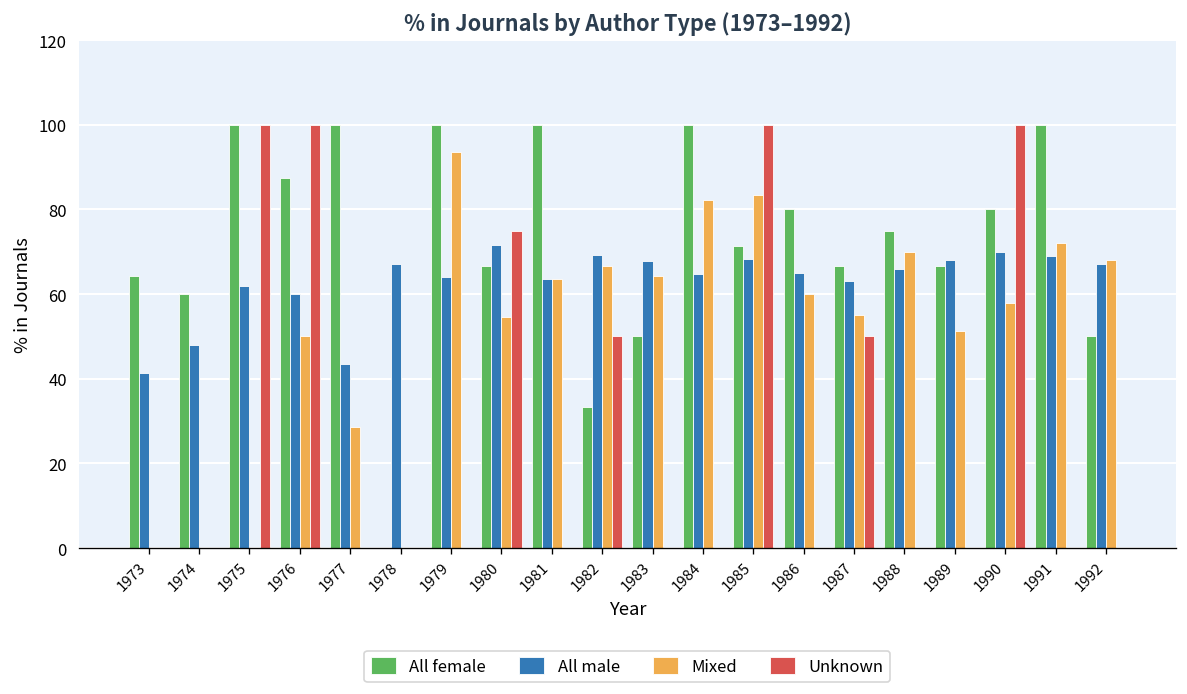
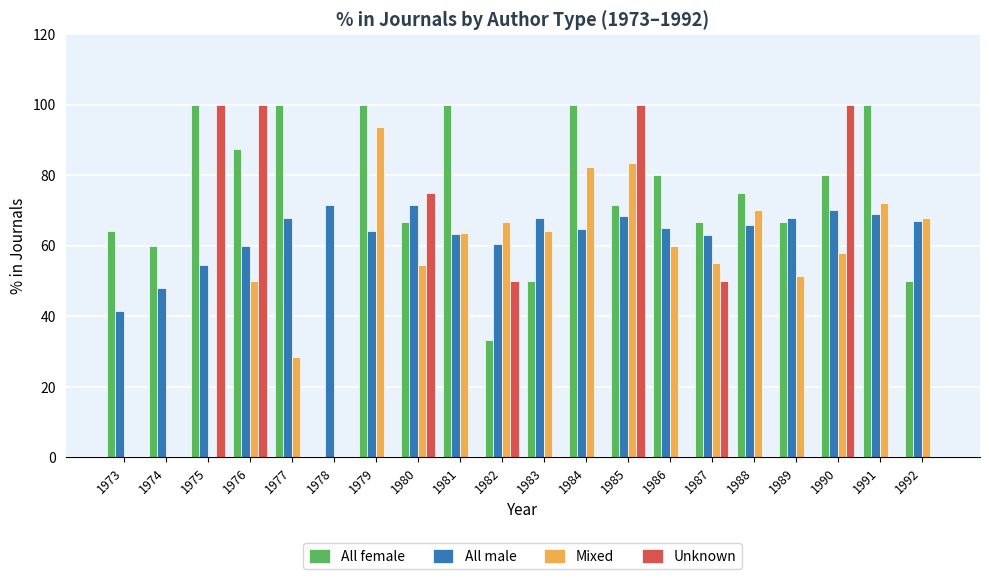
All male, 1975: 62 -> 55
All male, 1977: 44 -> 68
All male, 1978: 67 -> 72
All male, 1982: 69 -> 61
